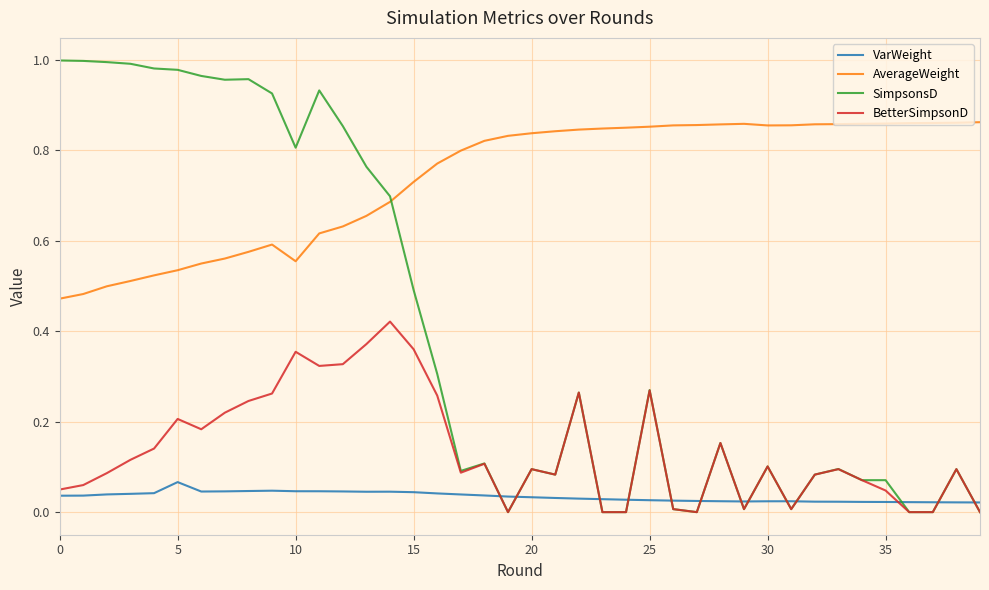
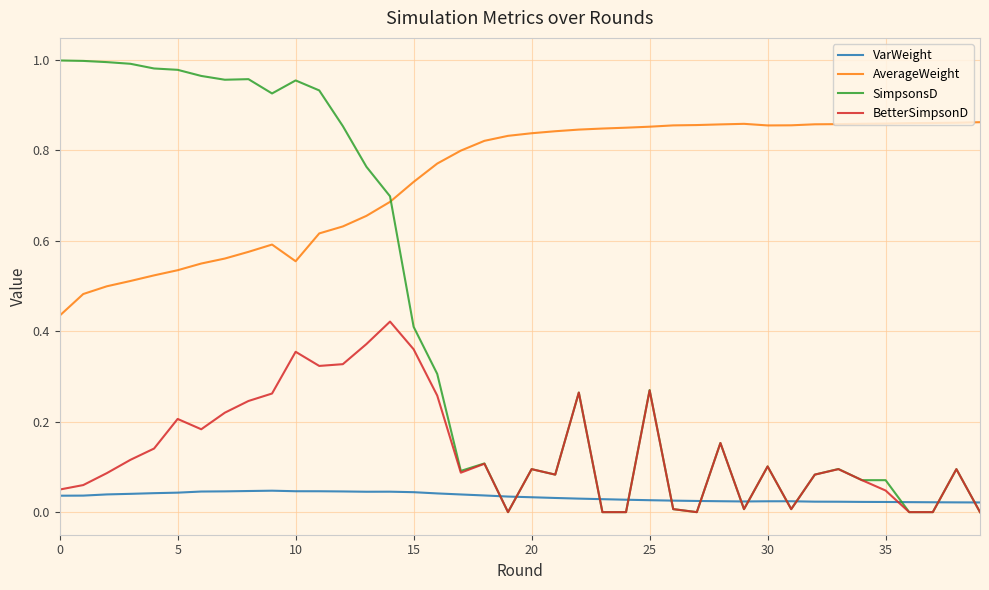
AverageWeight, 0: 0.47 -> 0.43
VarWeight, 5: 0.07 -> 0.04
SimpsonsD, 10: 0.81 -> 0.95
SimpsonsD, 15: 0.49 -> 0.41
